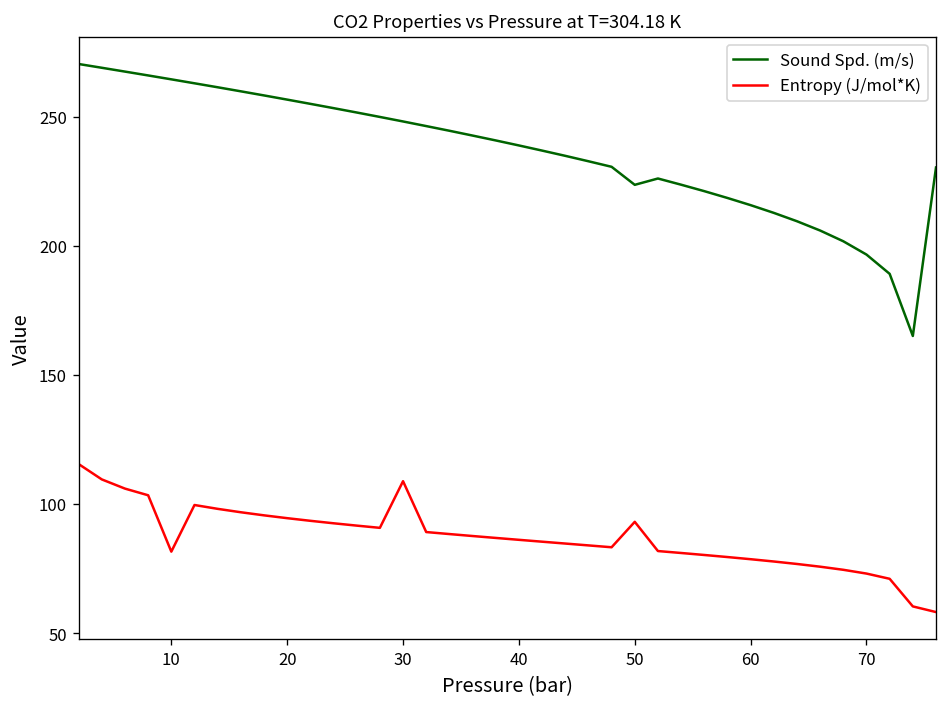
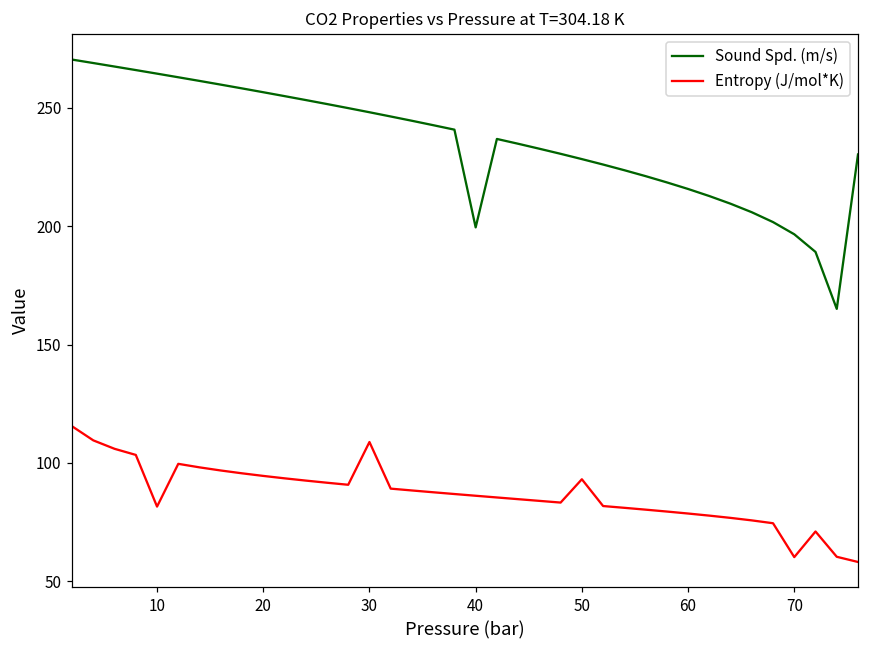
Sound Spd. (m/s), 40: 239 -> 200
Sound Spd. (m/s), 50: 224 -> 228
Entropy (J/mol*K), 70: 73 -> 60
